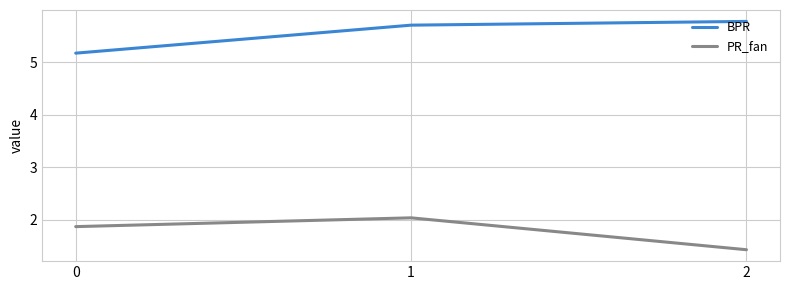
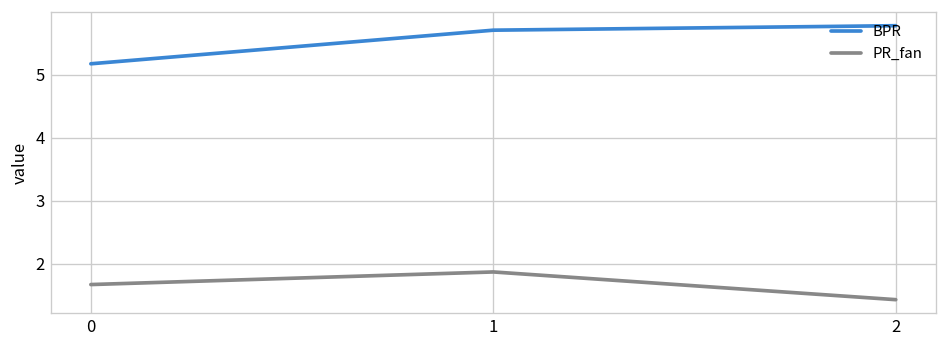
PR_fan, 0: 1.9 -> 1.7
PR_fan, 1: 2.0 -> 1.9
